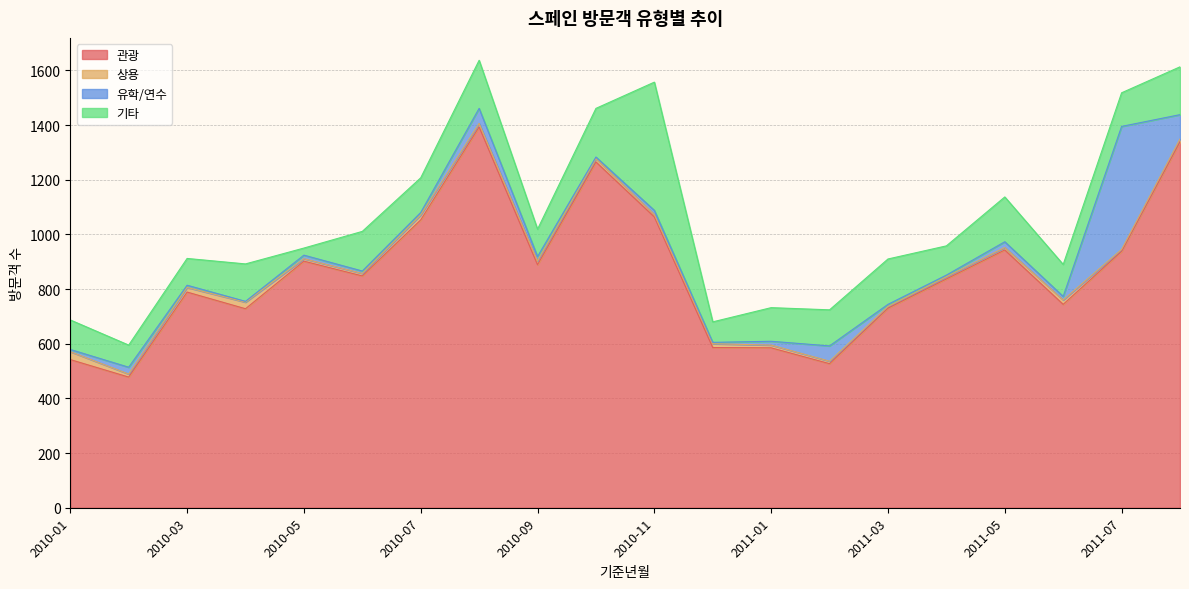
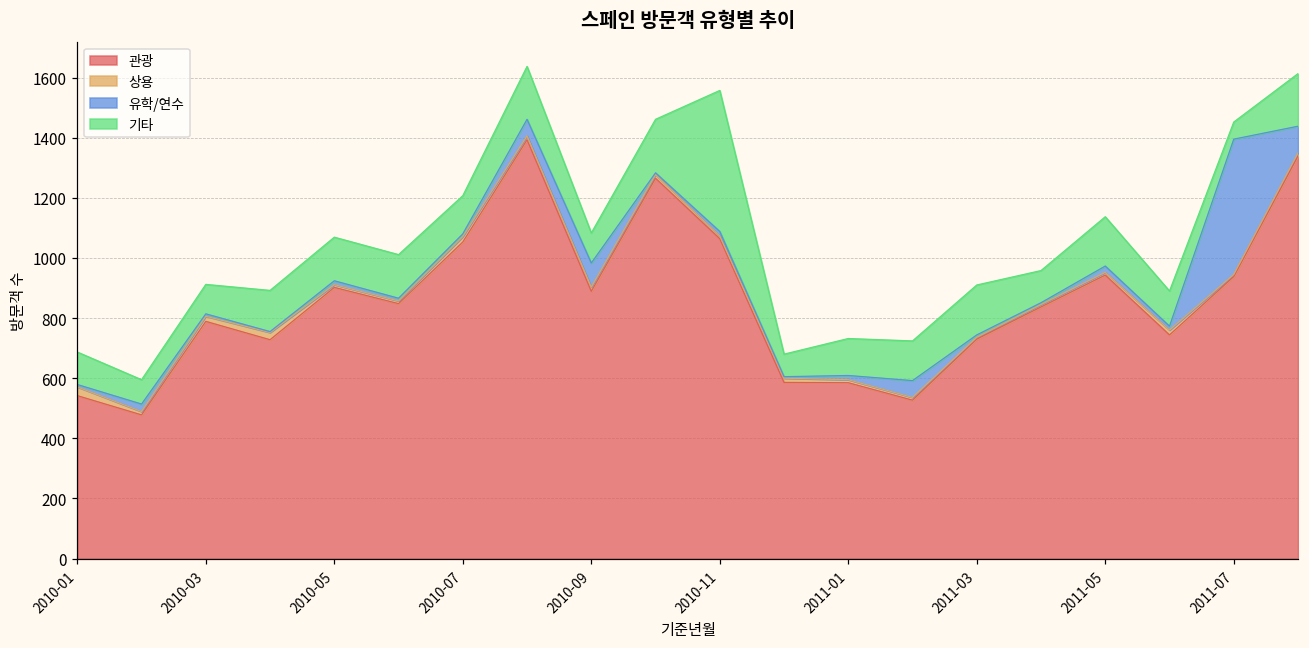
기타, 2010-05: 30 -> 150
유학/연수, 2010-09: 20 -> 80
기타, 2011-07: 120 -> 60
